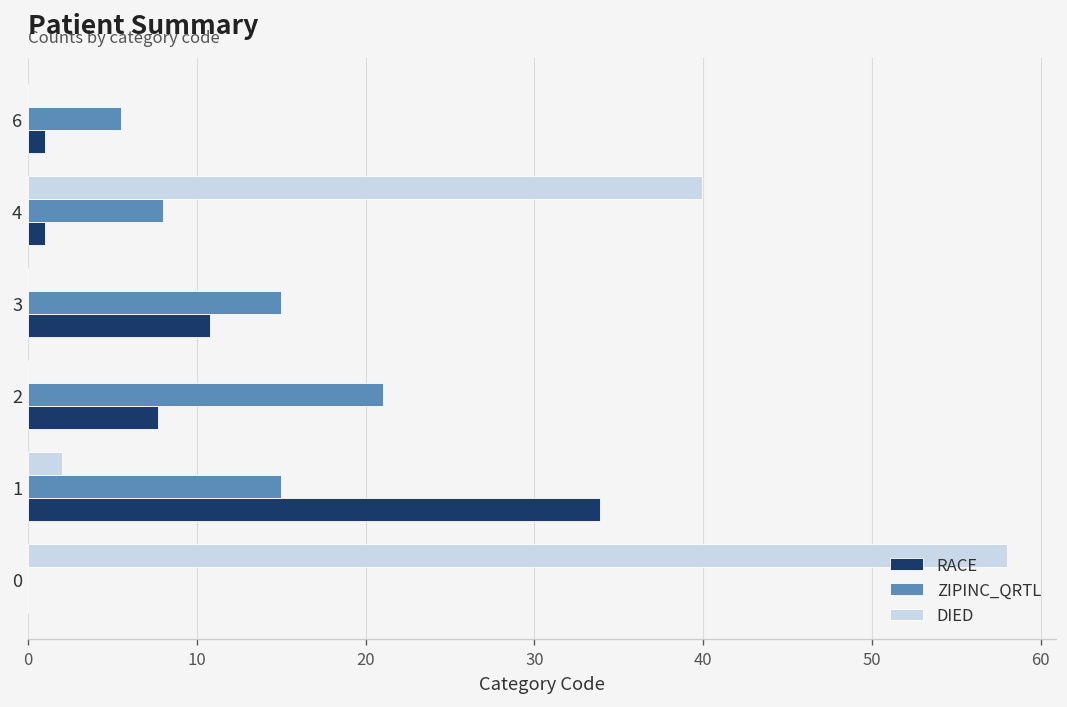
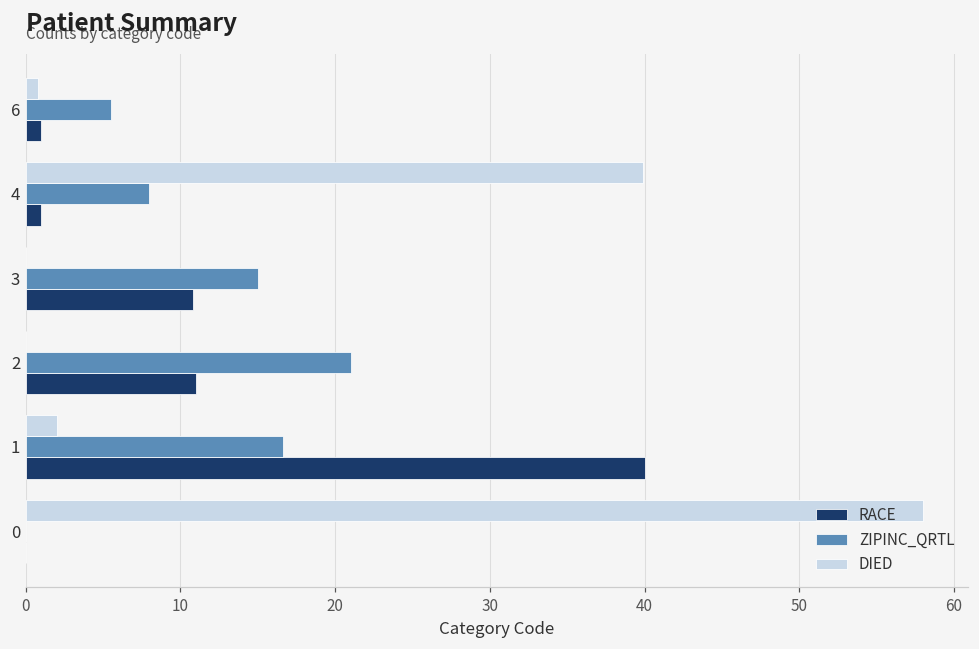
DIED, 6: 0.0 -> 0.8
RACE, 2: 7.7 -> 11.0
ZIPINC_QRTL, 1: 15.0 -> 16.6
RACE, 1: 33.9 -> 40.0
